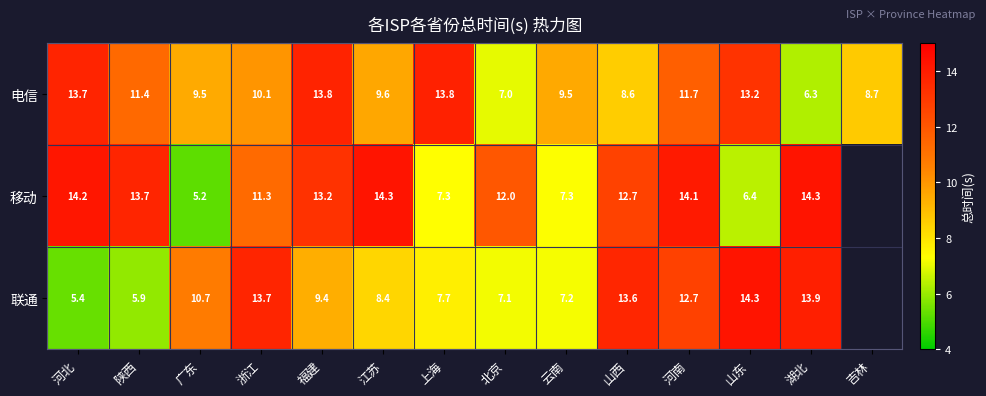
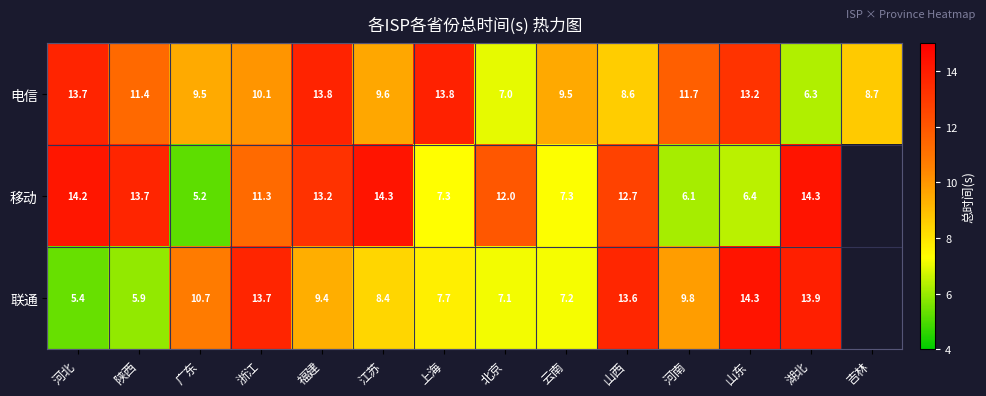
移动, 河南: 14.1 -> 6.1
联通, 河南: 12.7 -> 9.8
